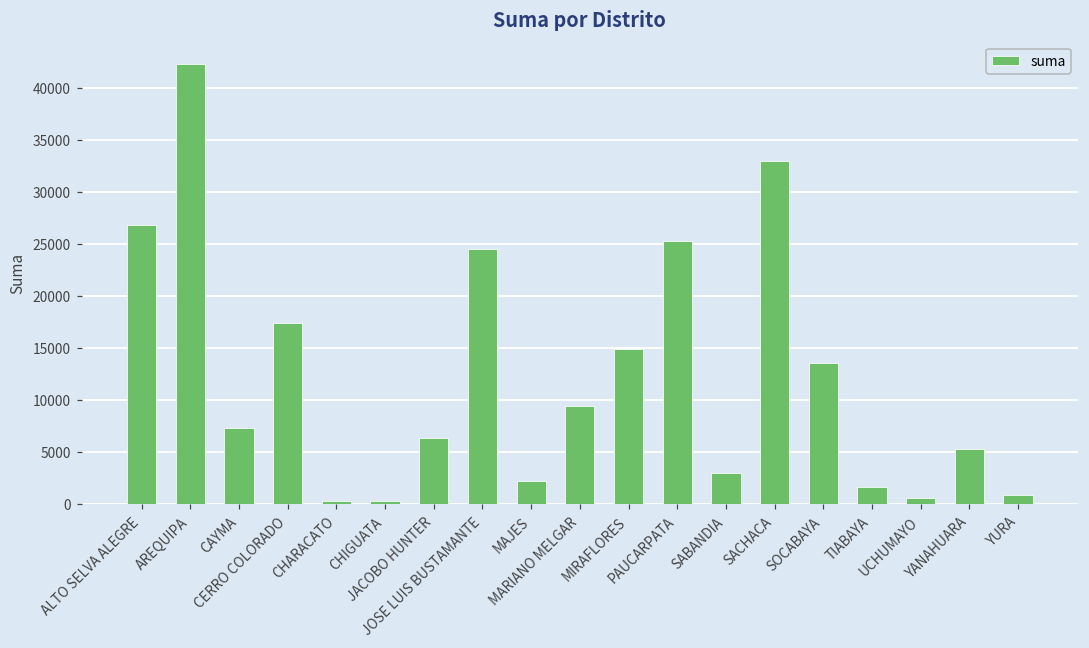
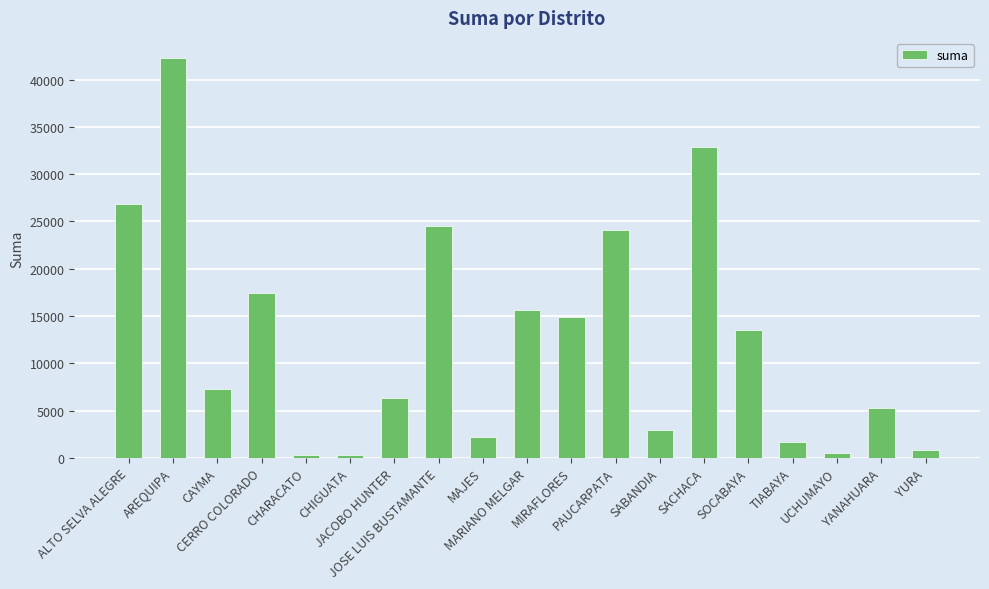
MARIANO MELGAR: 9000 -> 16000
PAUCARPATA: 25000 -> 24000
